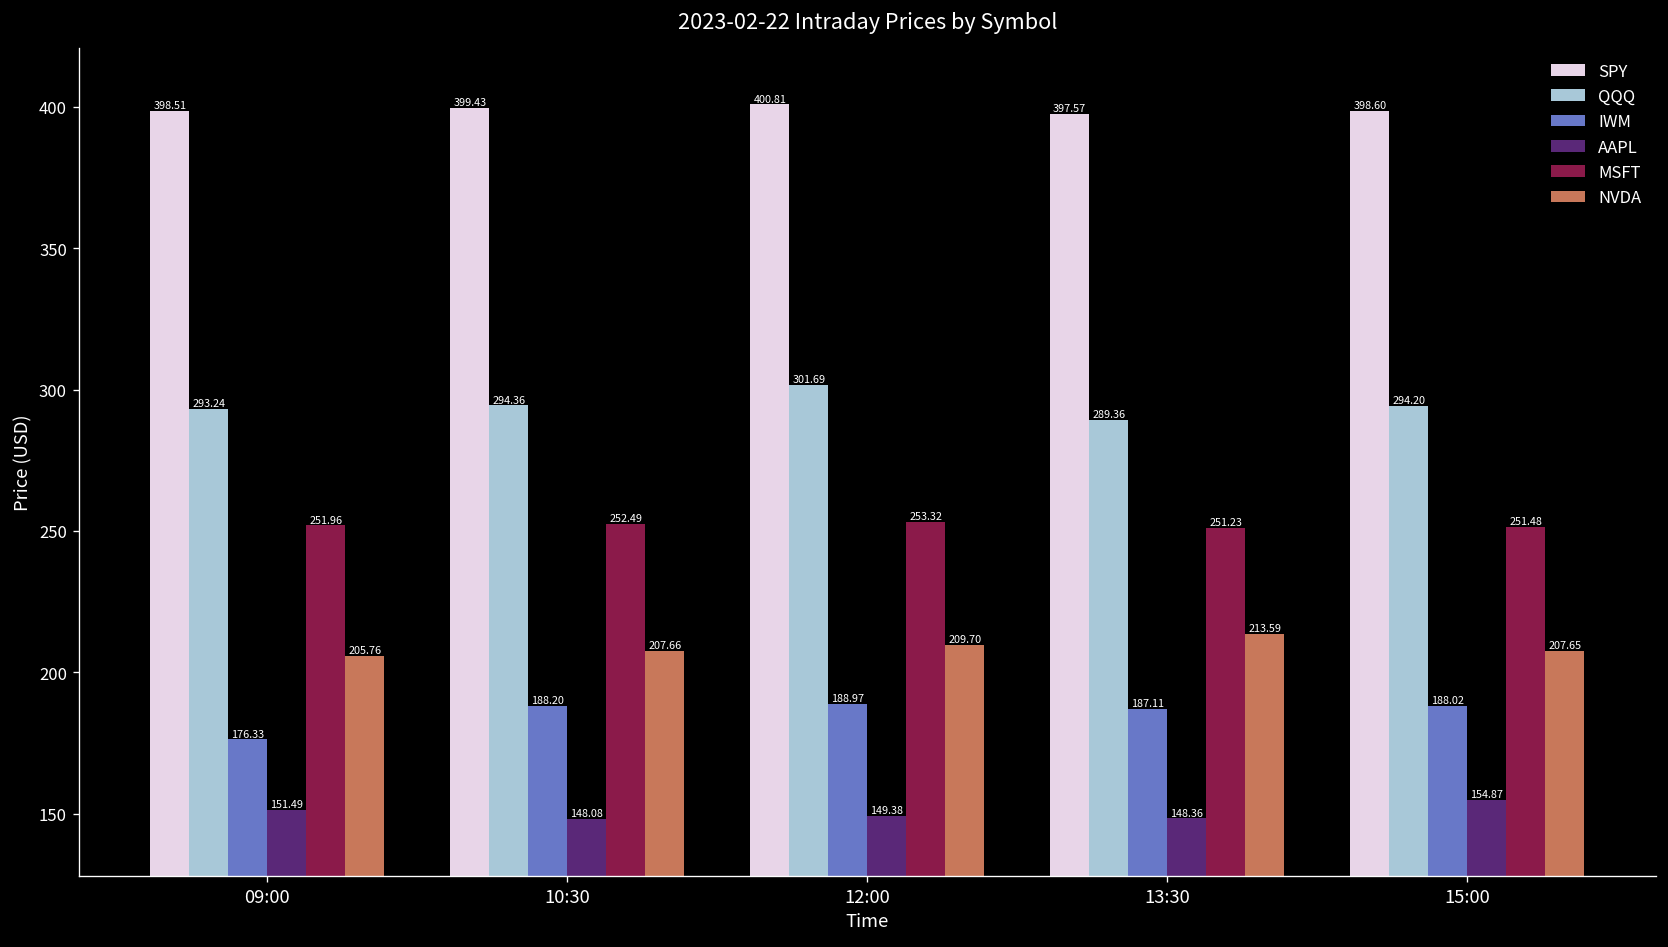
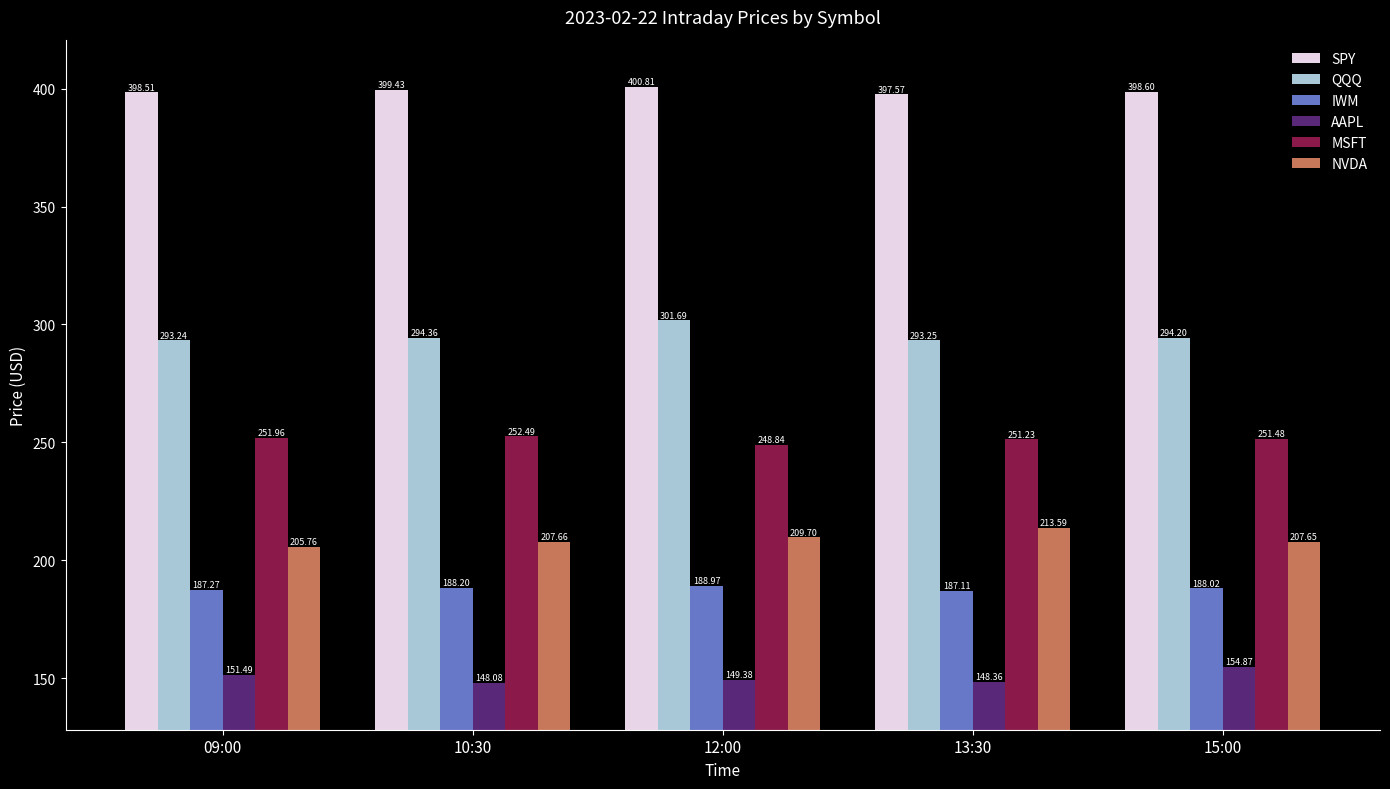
IWM, 09:00: 176.33 -> 187.27
MSFT, 12:00: 253.32 -> 248.84
QQQ, 13:30: 289.36 -> 293.25
